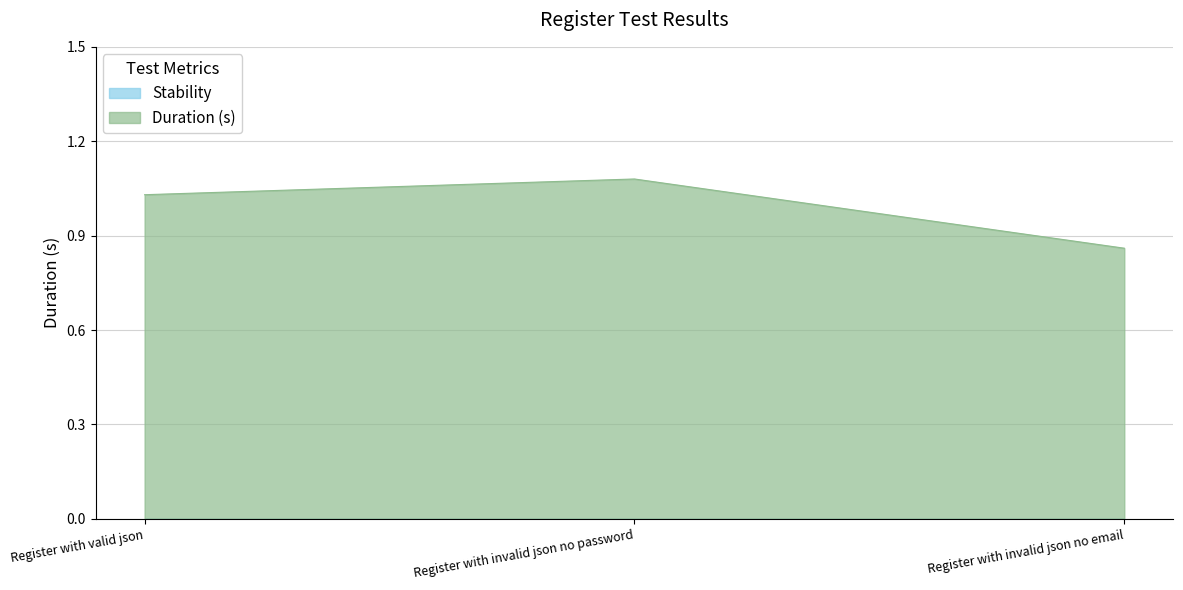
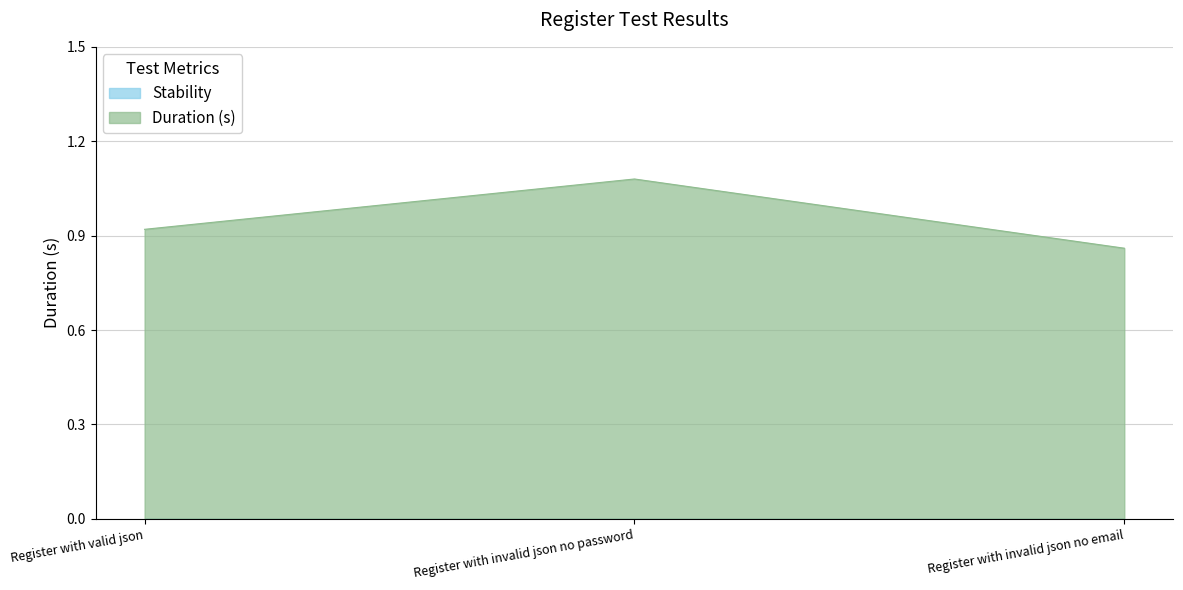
Duration (s), Register with valid json: 1.03 -> 0.92
